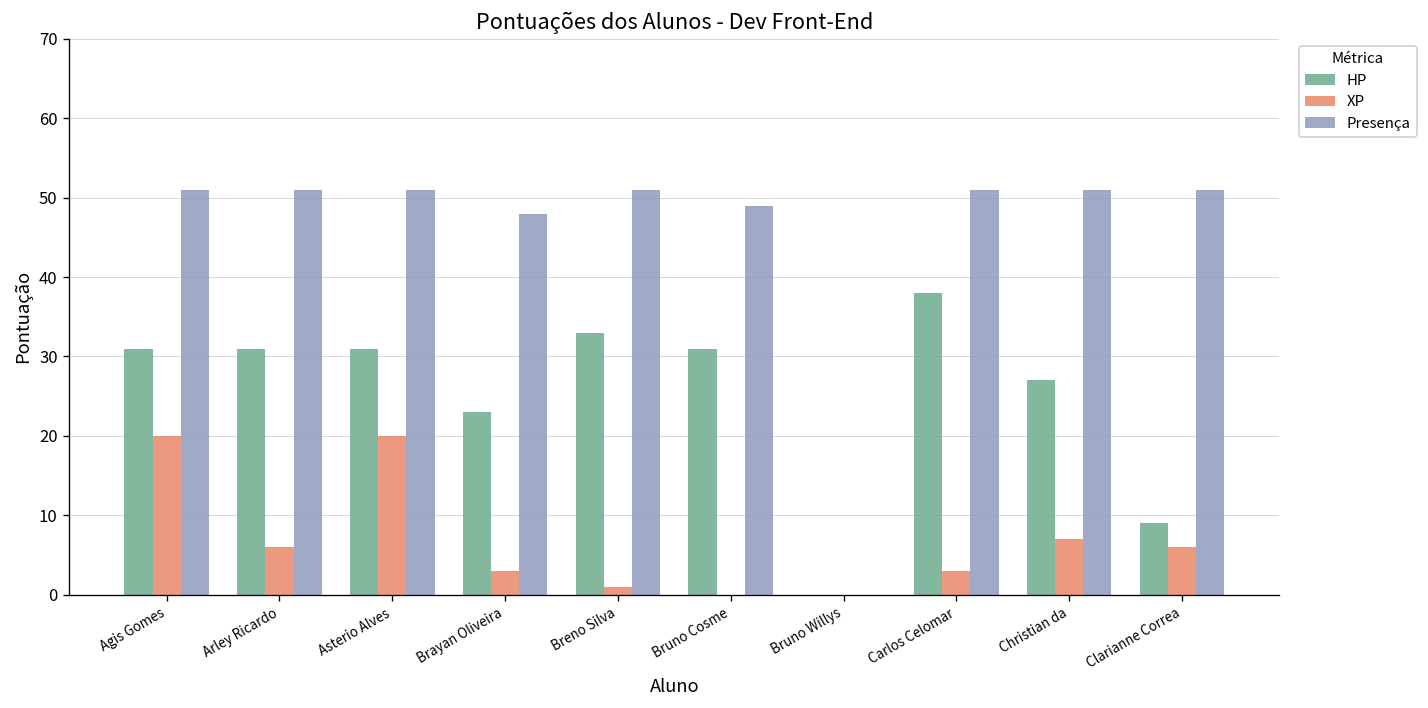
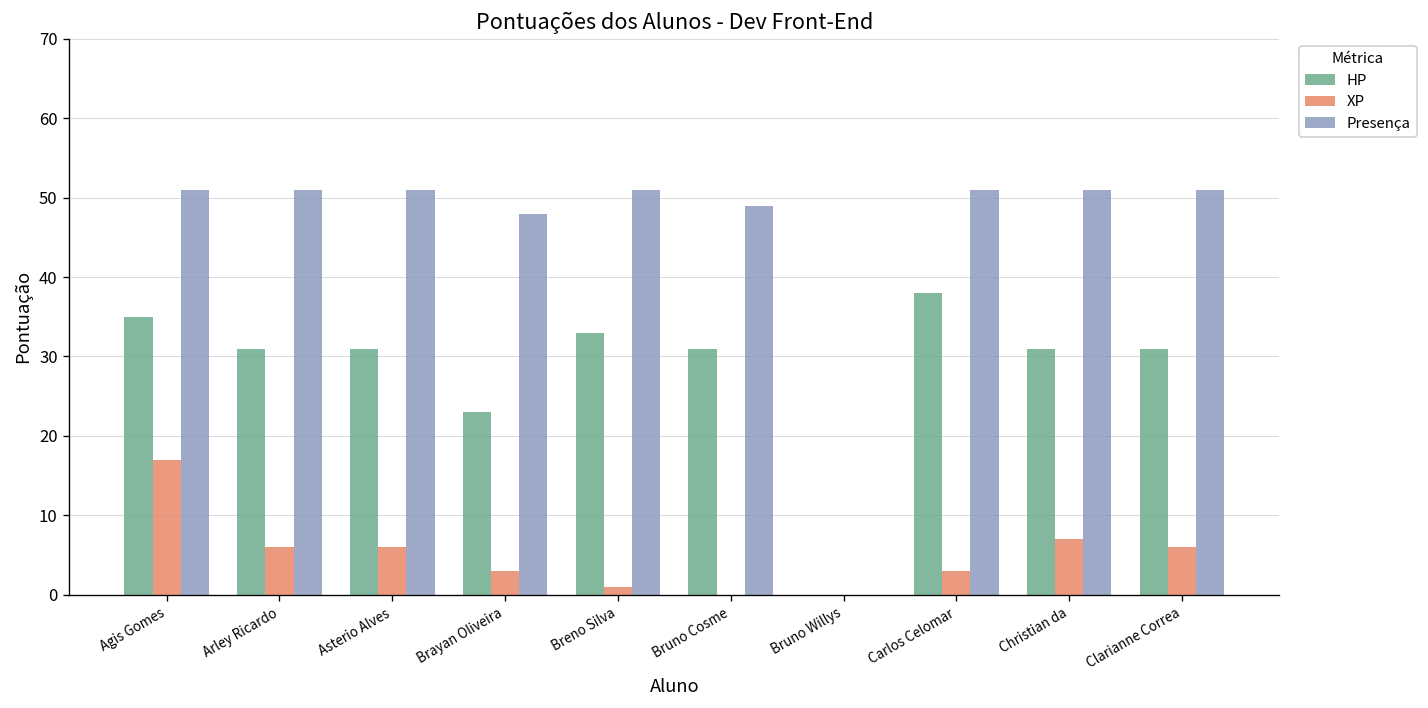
HP, Agis Gomes: 31 -> 35
XP, Agis Gomes: 20 -> 17
XP, Asterio Alves: 20 -> 6
HP, Christian da: 27 -> 31
HP, Clarianne Correa: 9 -> 31
